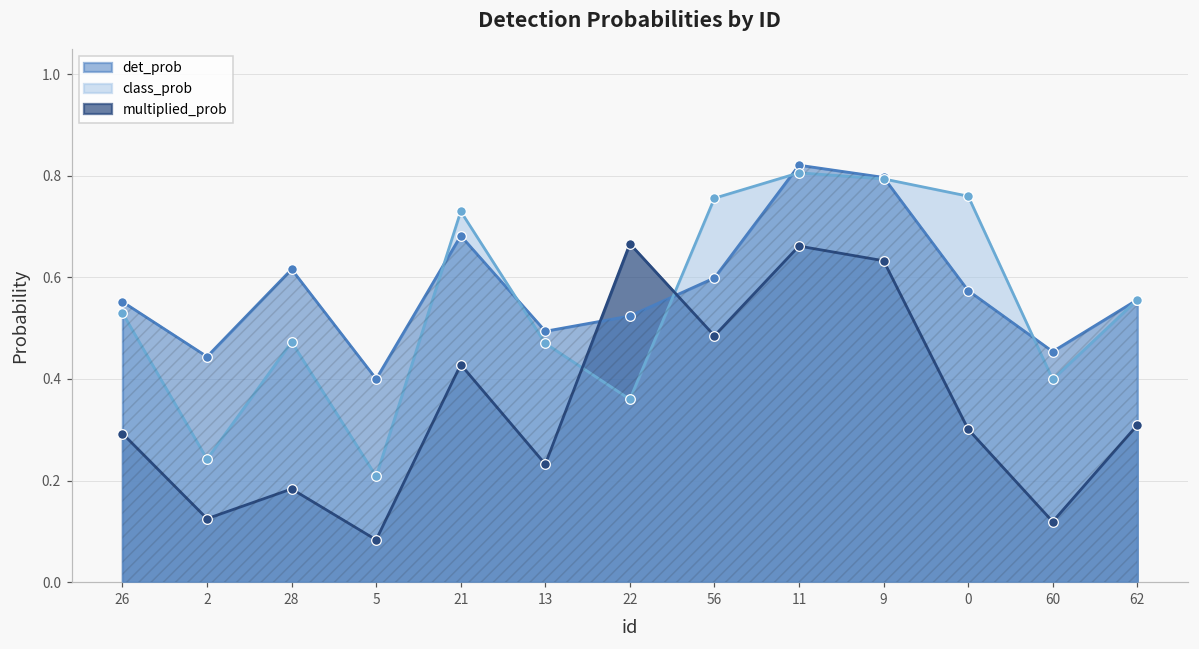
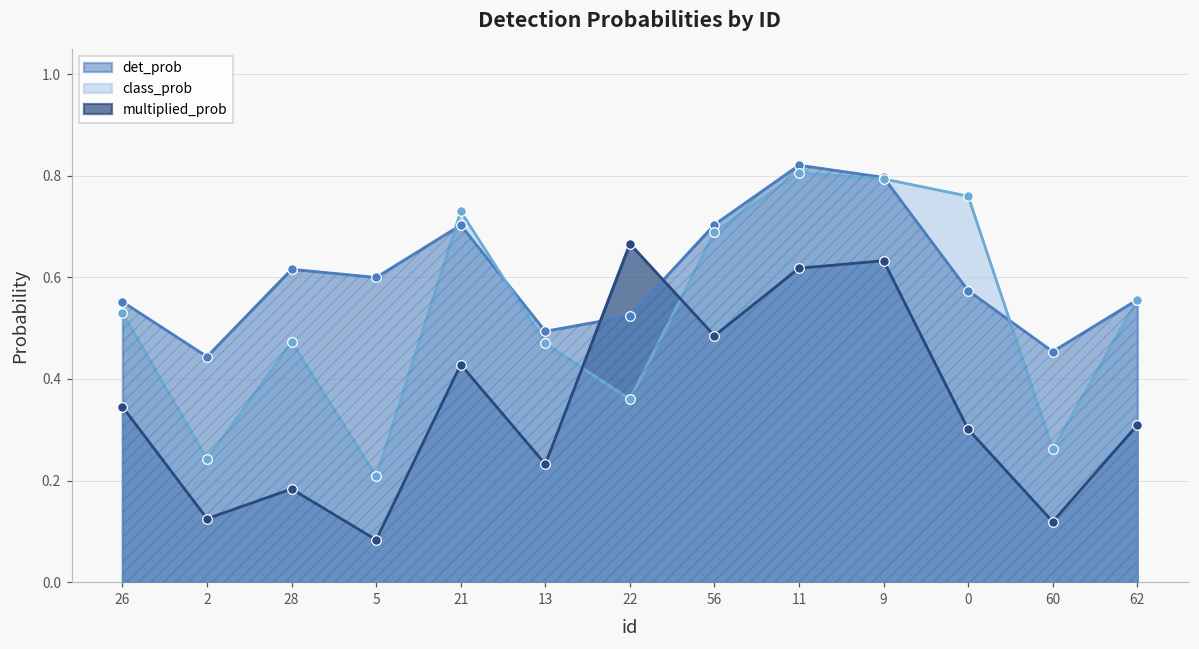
multiplied_prob, 26: 0.29 -> 0.35
det_prob, 5: 0.4 -> 0.6
det_prob, 21: 0.68 -> 0.70
det_prob, 56: 0.60 -> 0.70
class_prob, 56: 0.76 -> 0.69
multiplied_prob, 11: 0.66 -> 0.62
class_prob, 60: 0.40 -> 0.26
